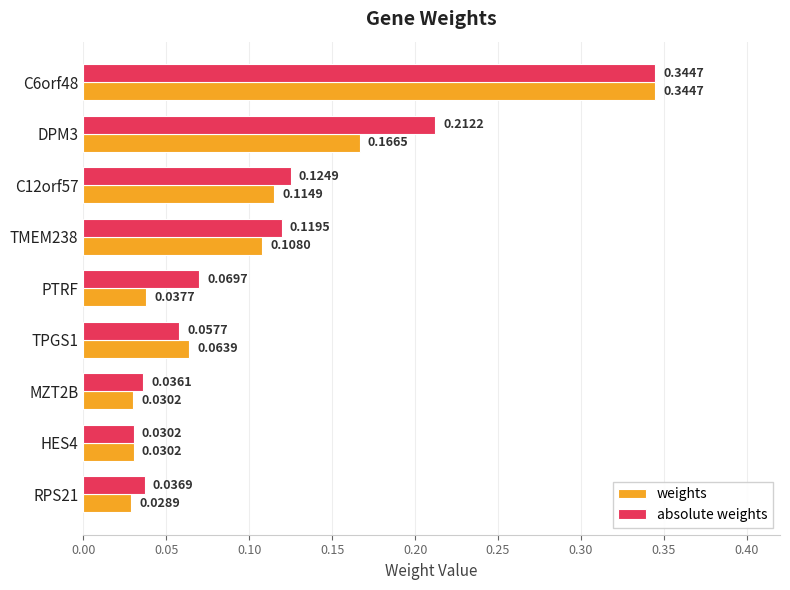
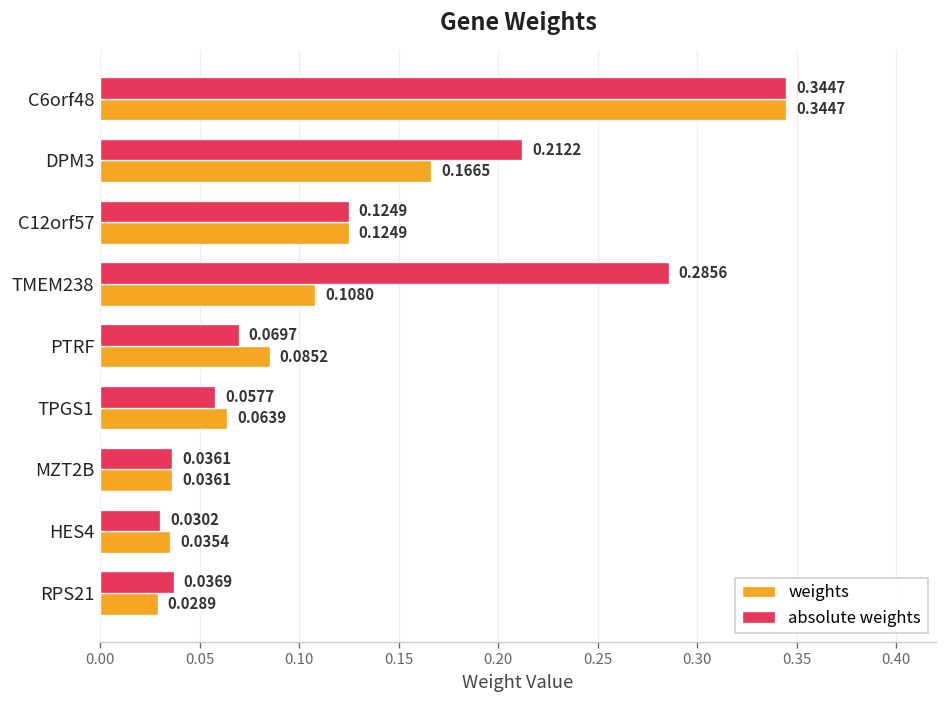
weights, C12orf57: 0.1149 -> 0.1249
absolute weights, TMEM238: 0.1195 -> 0.2856
weights, PTRF: 0.0377 -> 0.0852
weights, MZT2B: 0.0302 -> 0.0361
weights, HES4: 0.0302 -> 0.0354
